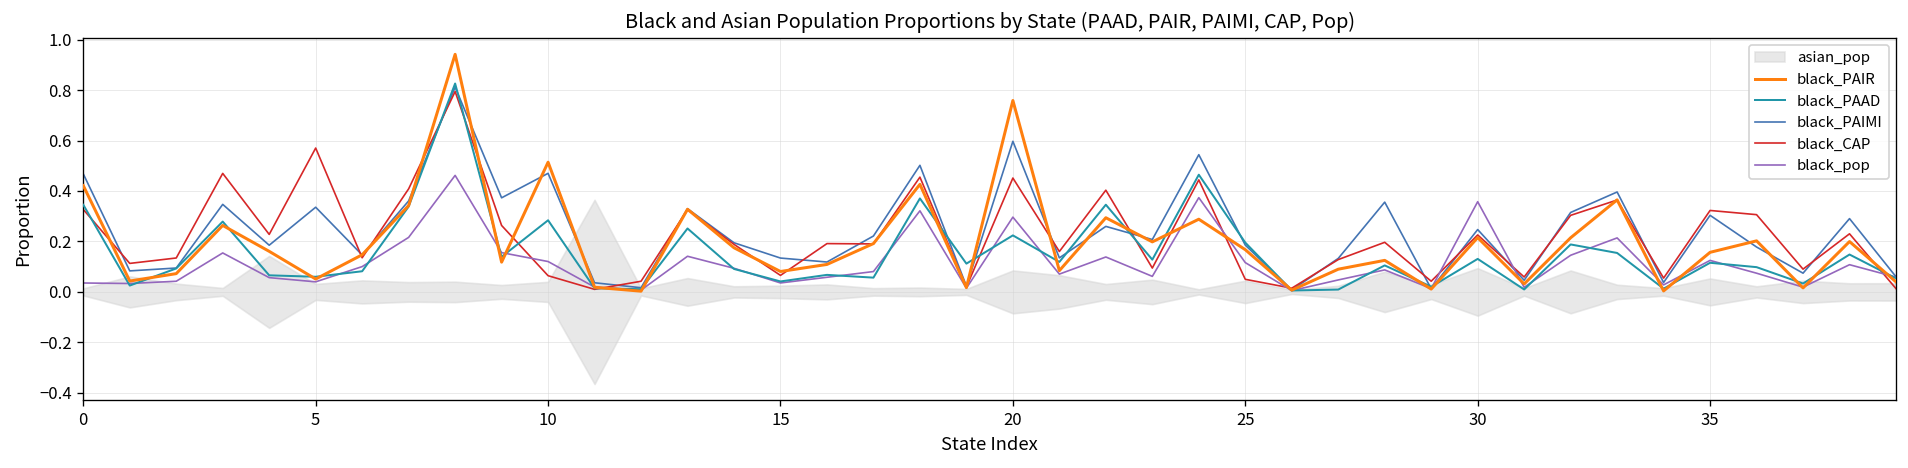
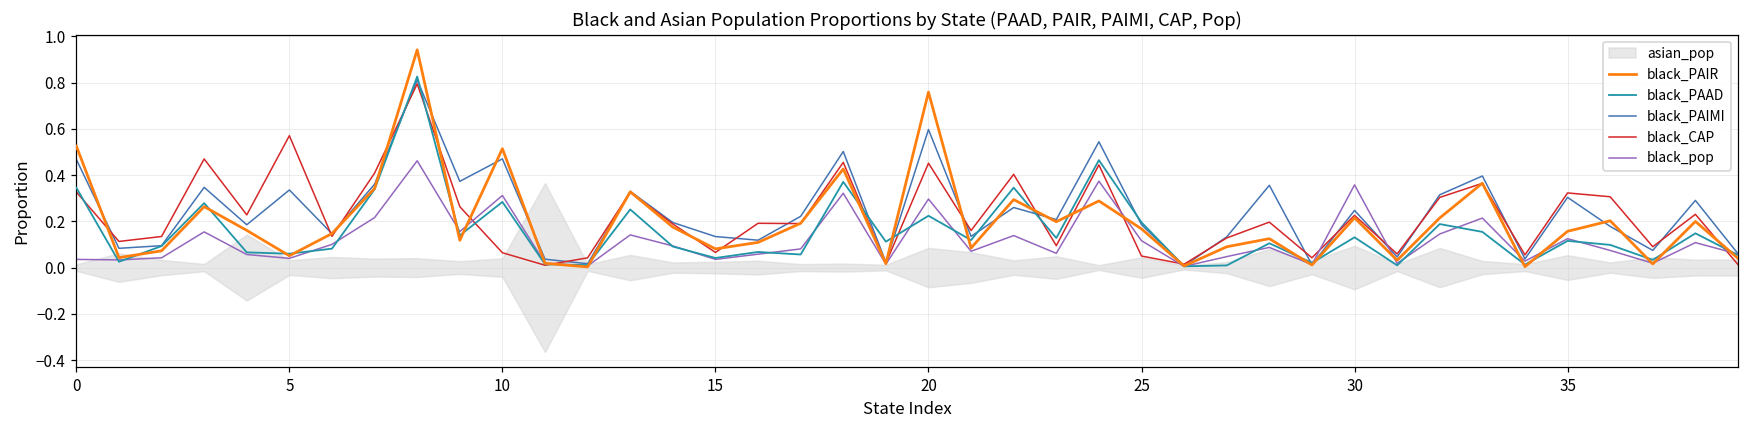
black_PAIR, 0: 0.42 -> 0.53
black_pop, 10: 0.12 -> 0.31
